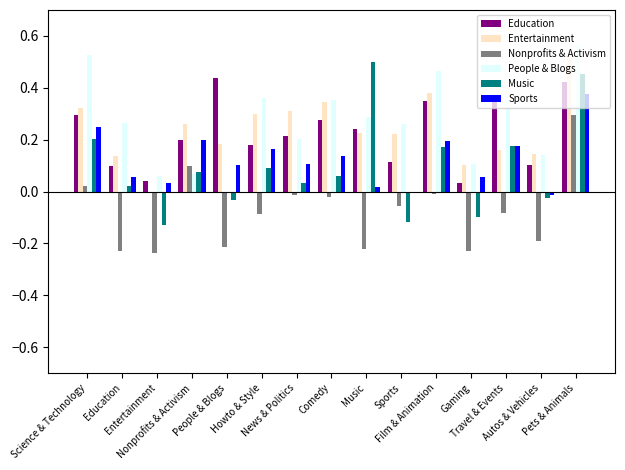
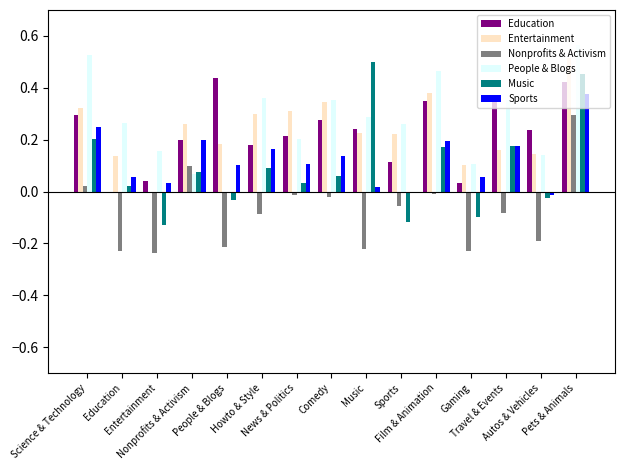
Education, Education: 0.1 -> 0.0
People & Blogs, Entertainment: 0.06 -> 0.16
Education, Autos & Vehicles: 0.10 -> 0.24
